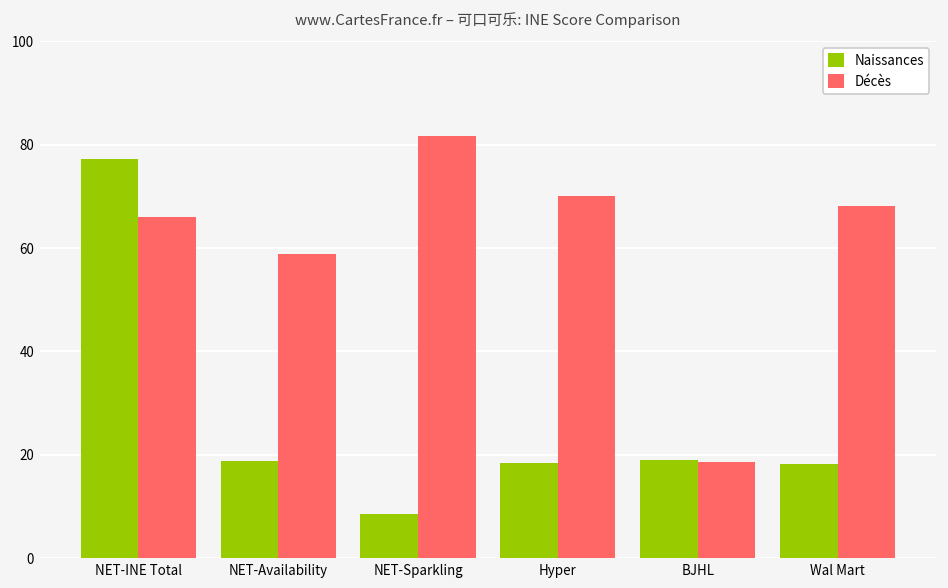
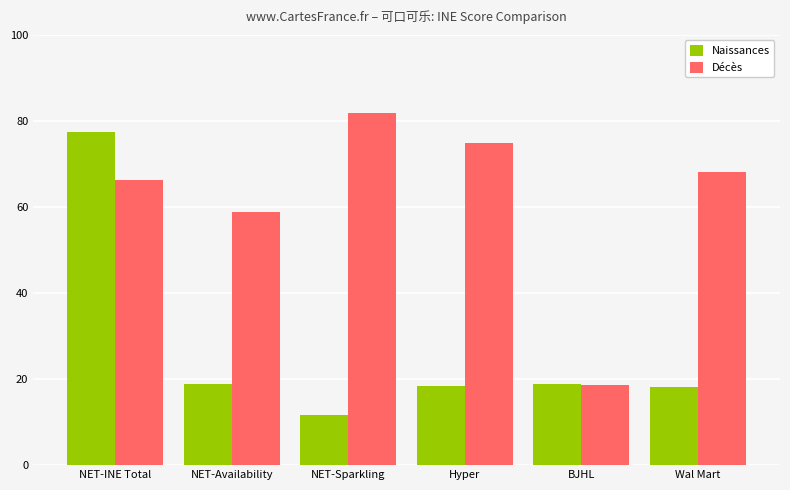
Naissances, NET-Sparkling: 9 -> 12
Décès, Hyper: 70 -> 75
